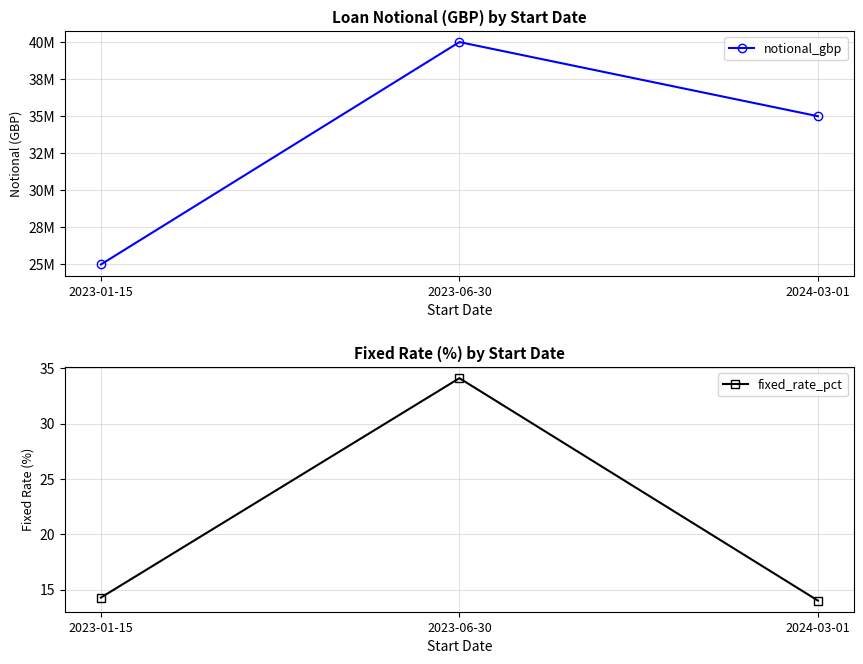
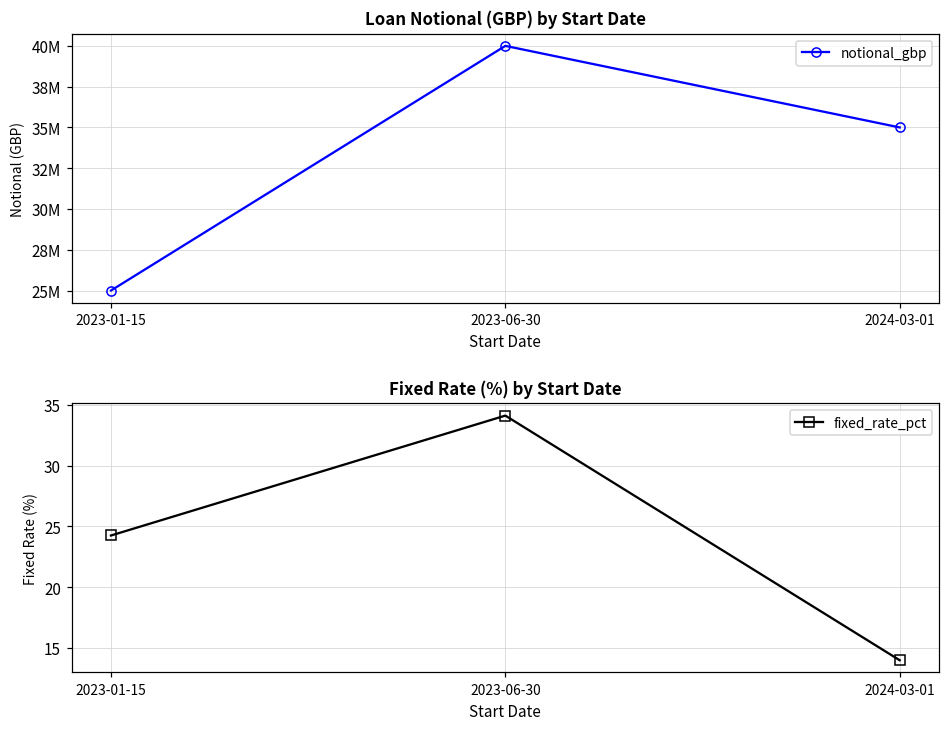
Fixed Rate (%) by Start Date, 2023-01-15: 14.3 -> 24.3
